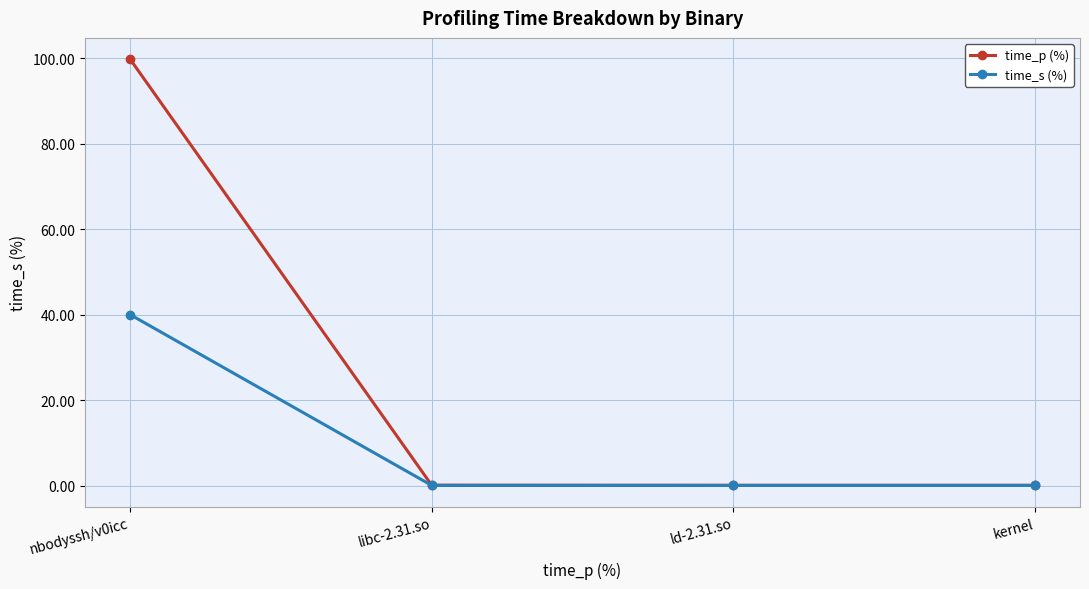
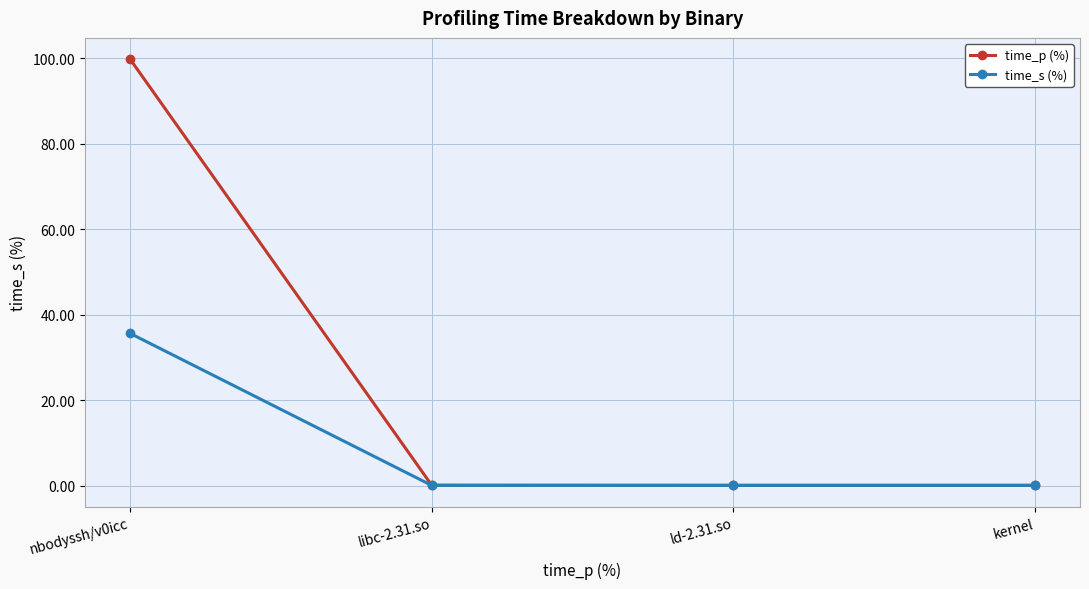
time_s (%), nbodyssh/v0icc: 40 -> 36
